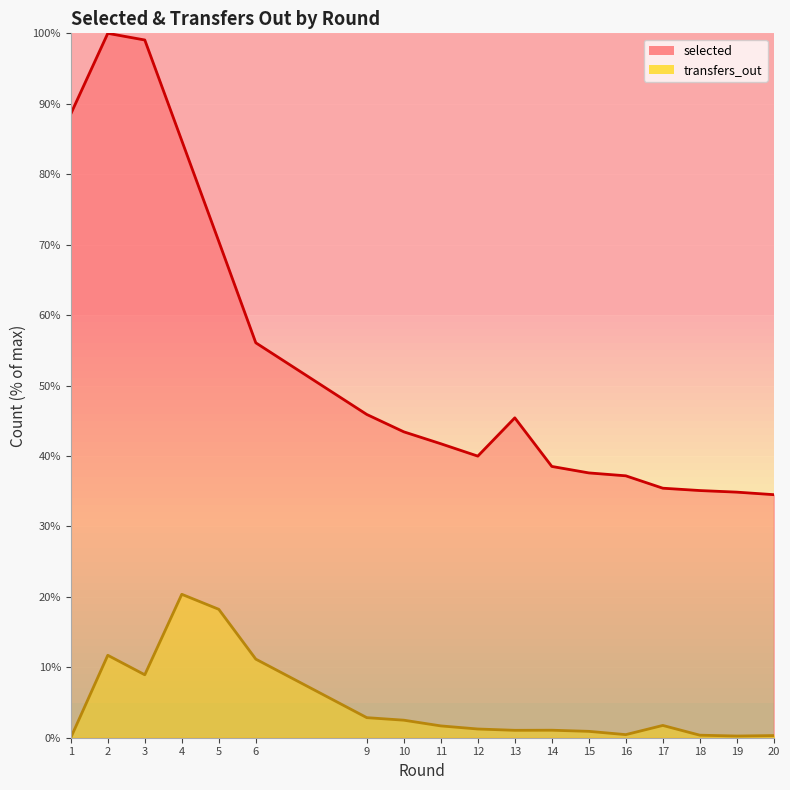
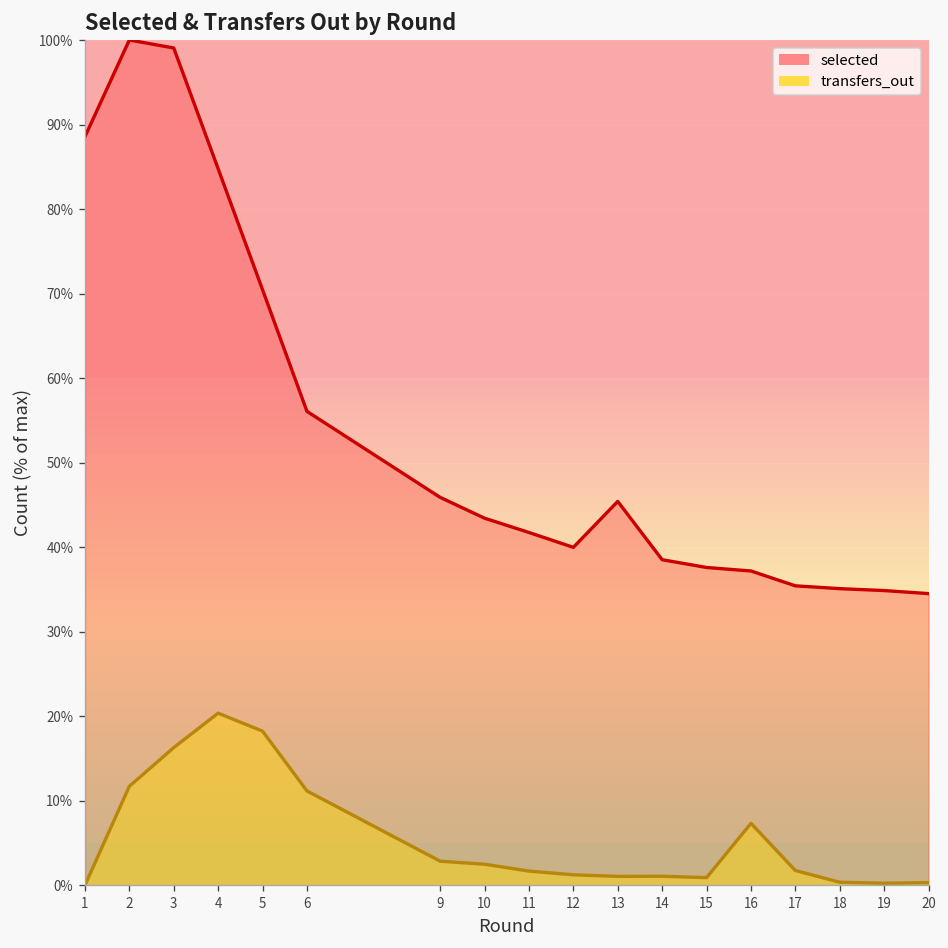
transfers_out, 3: 9% -> 16%
transfers_out, 16: 0% -> 7%
